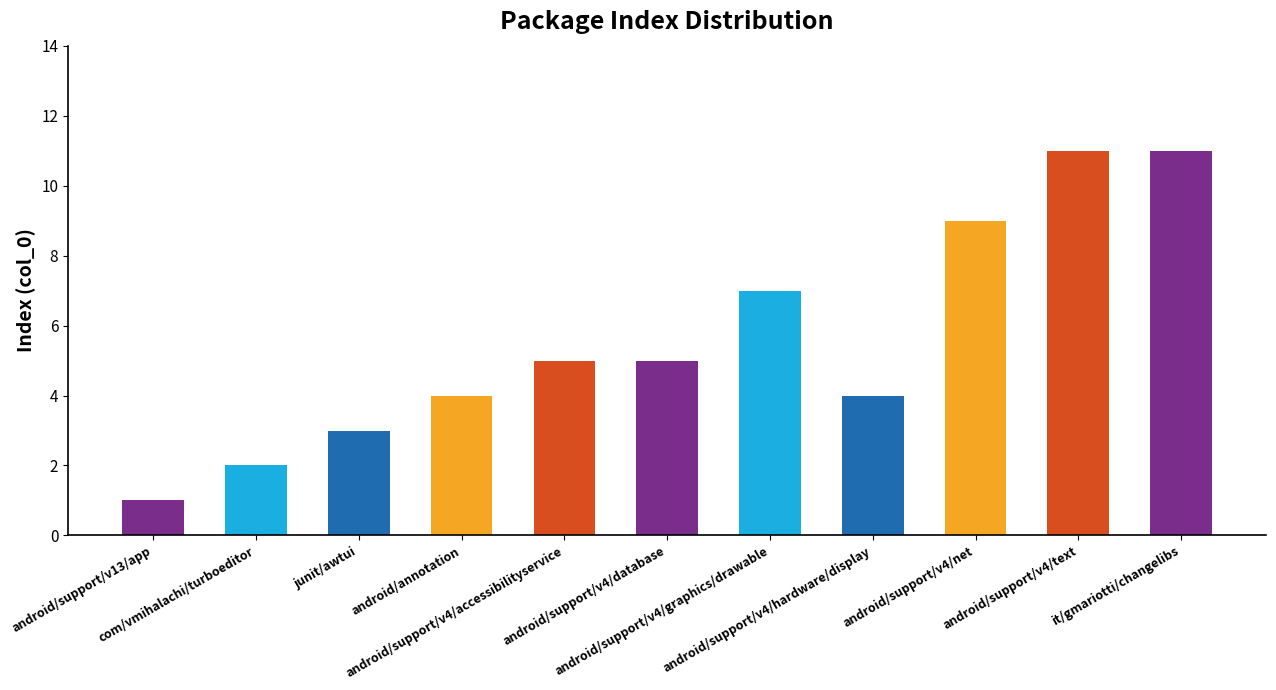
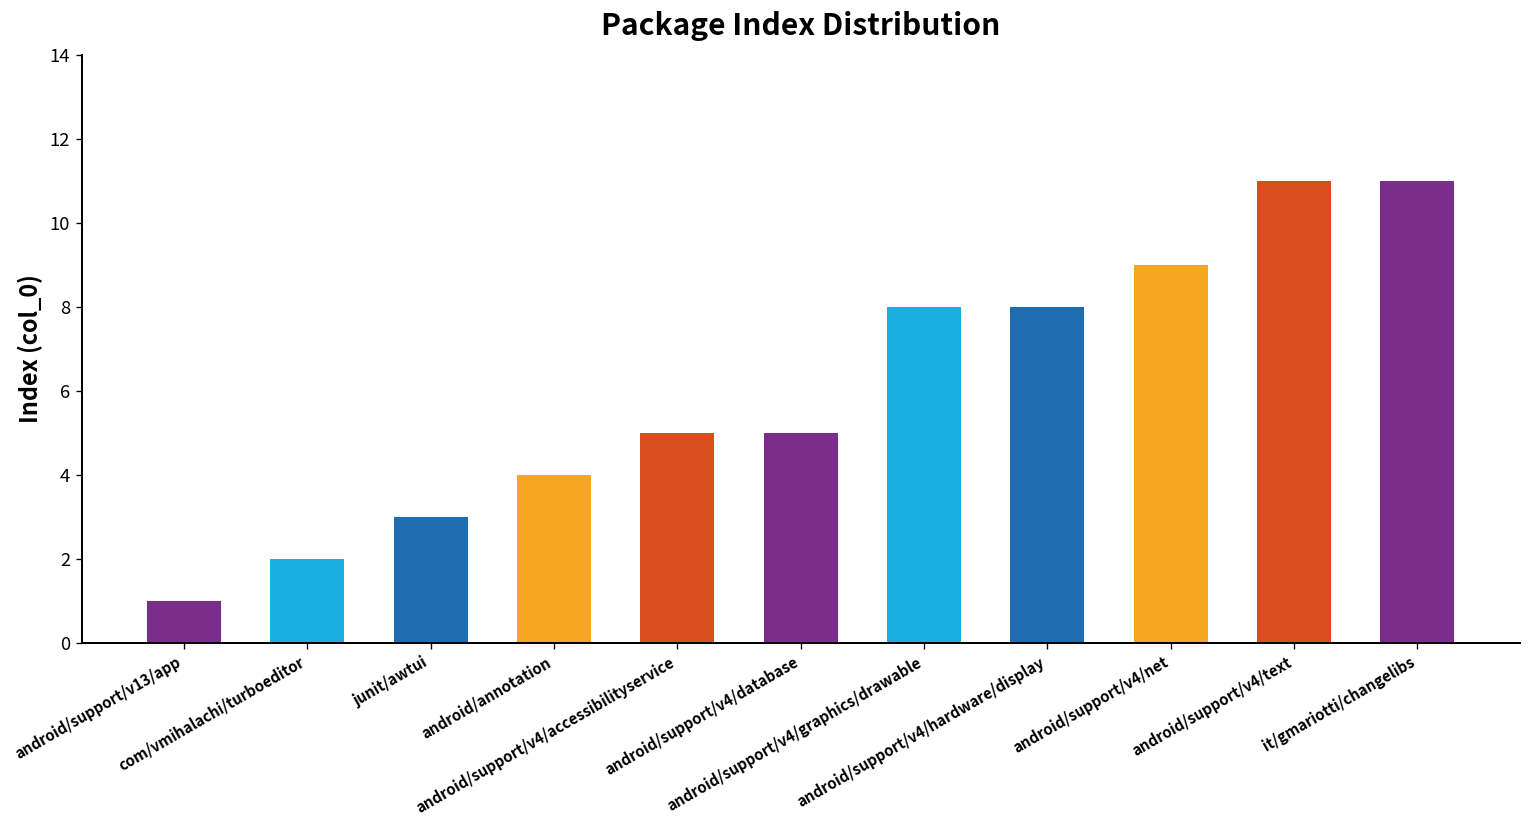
android/support/v4/graphics/drawable: 7 -> 8
android/support/v4/hardware/display: 4 -> 8
